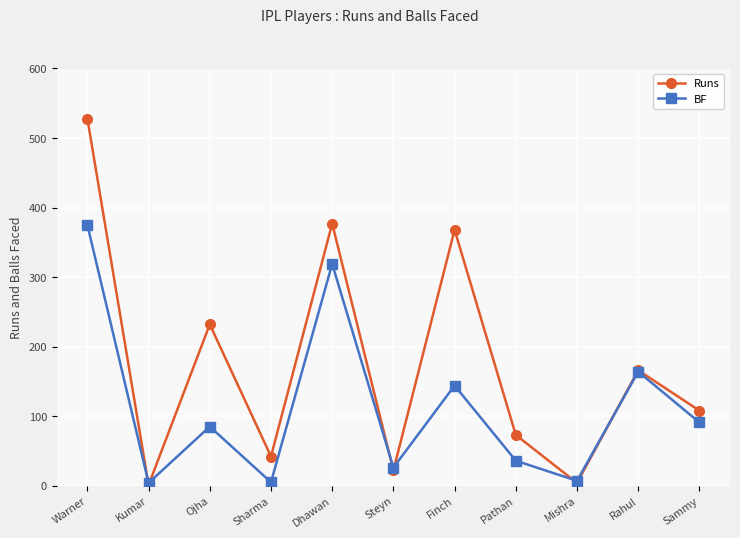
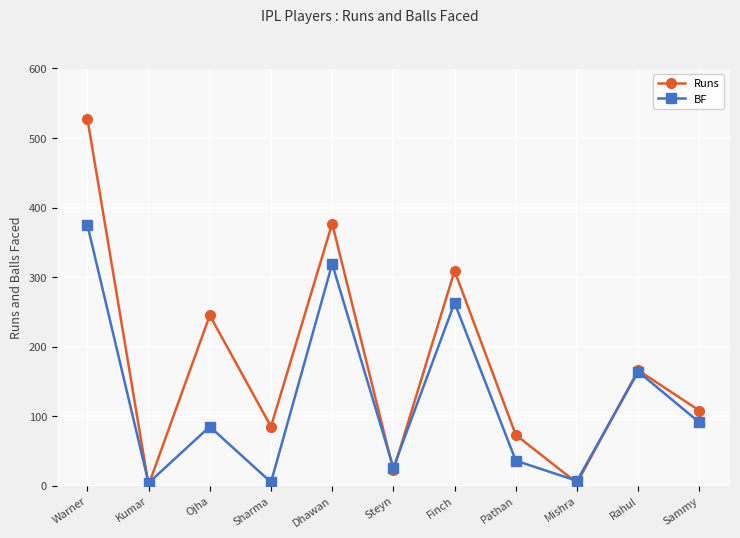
Runs, Ojha: 230 -> 250
Runs, Sharma: 40 -> 90
Runs, Finch: 370 -> 310
BF, Finch: 140 -> 260
